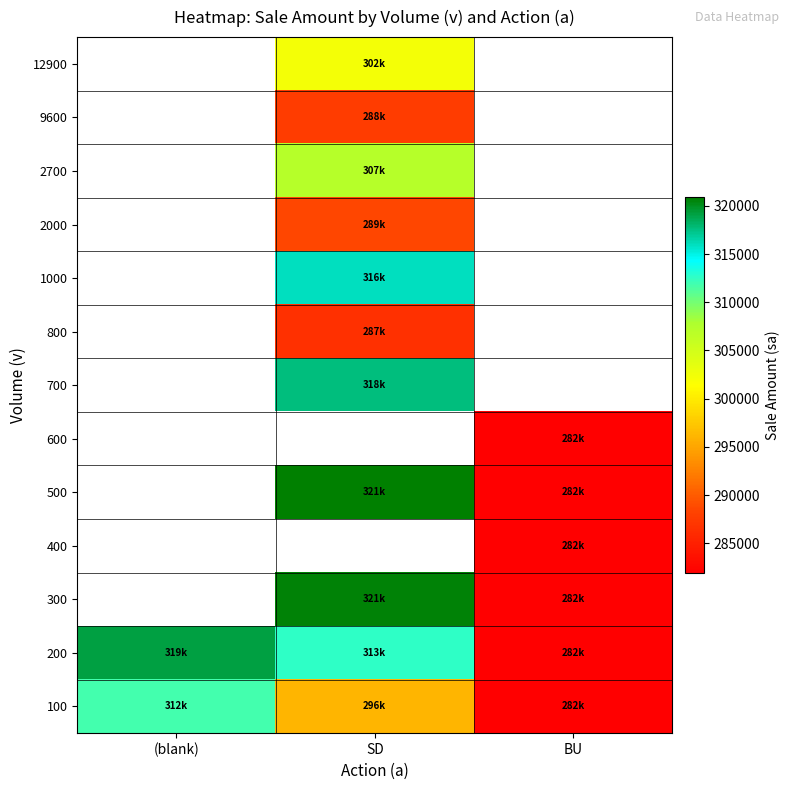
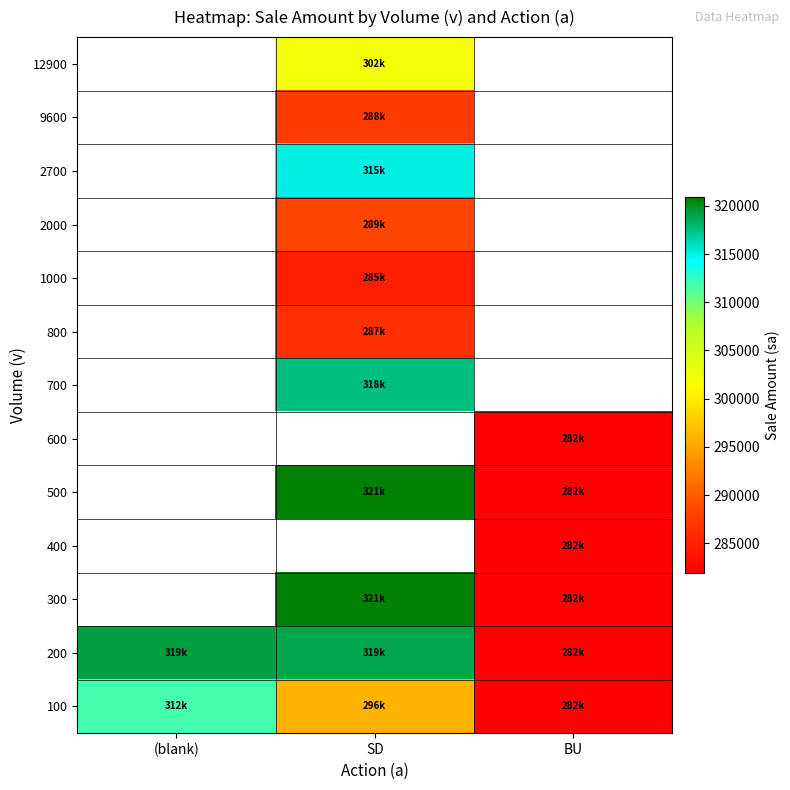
2700, SD: 307k -> 315k
1000, SD: 316k -> 285k
200, SD: 313k -> 319k
